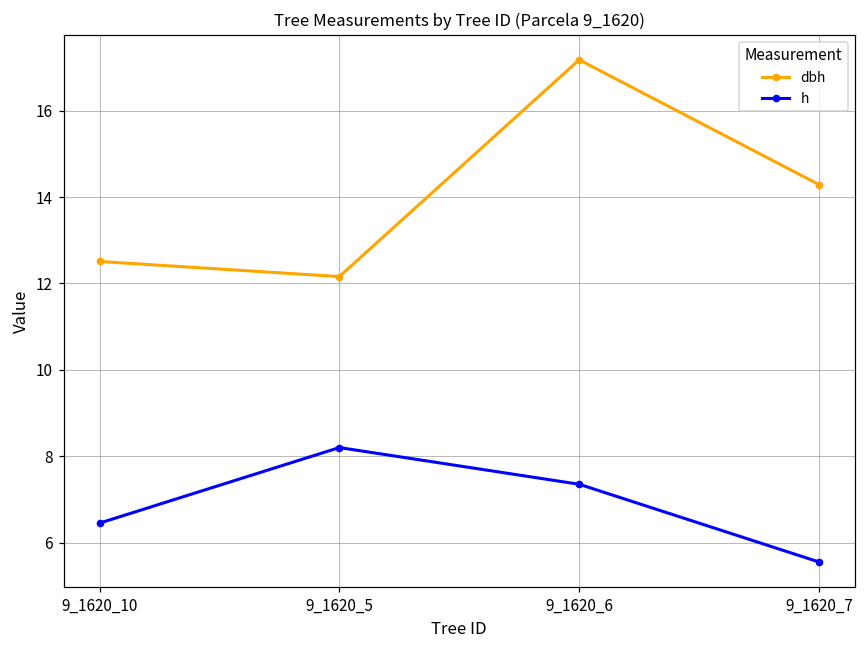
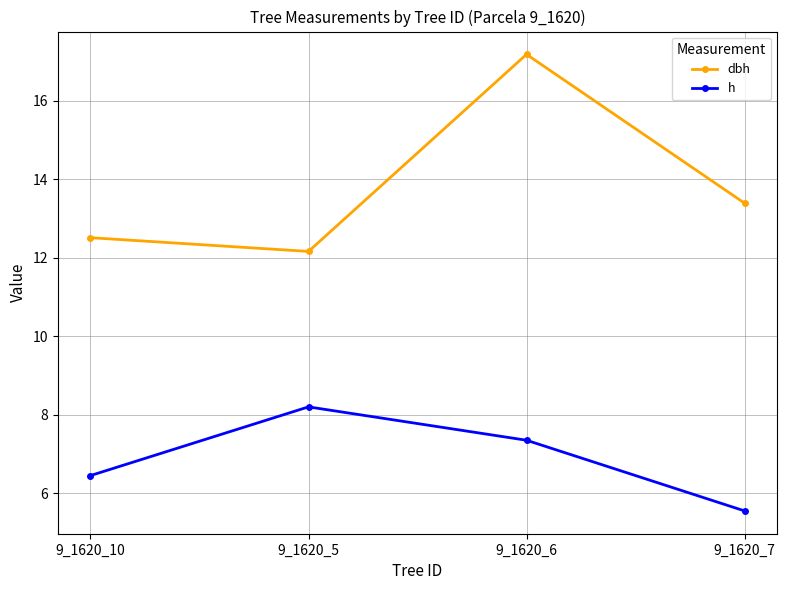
dbh, 9_1620_7: 14.3 -> 13.4
